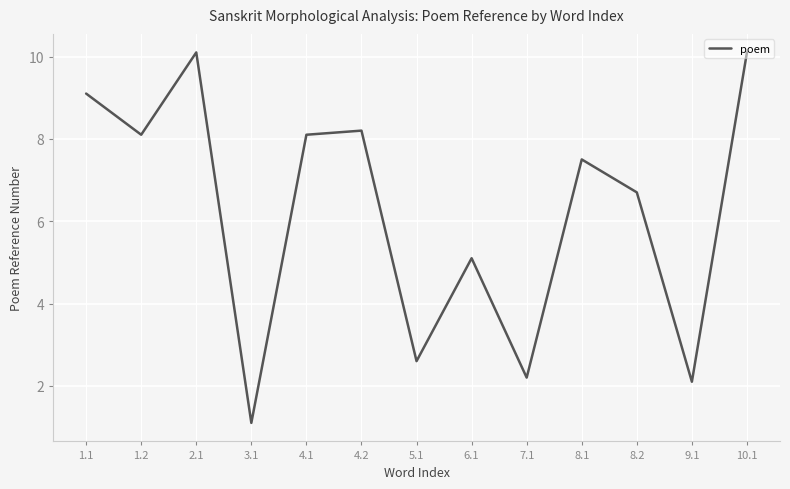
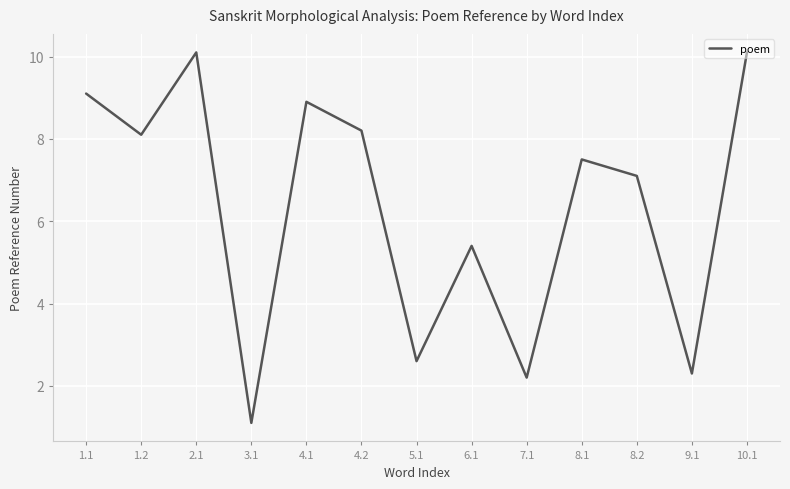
4.1: 8.1 -> 8.9
6.1: 5.1 -> 5.4
8.2: 6.7 -> 7.1
9.1: 2.1 -> 2.3
